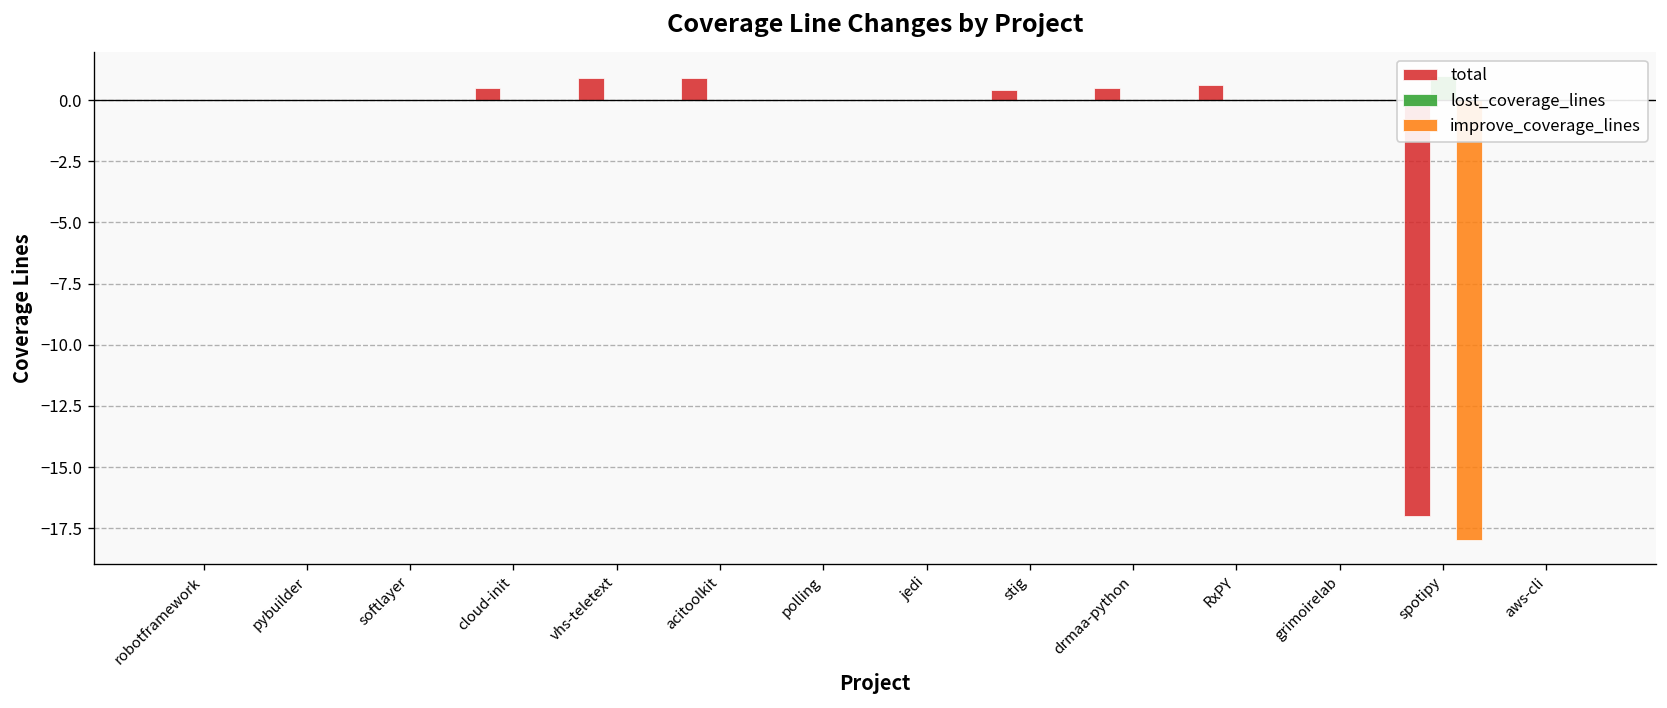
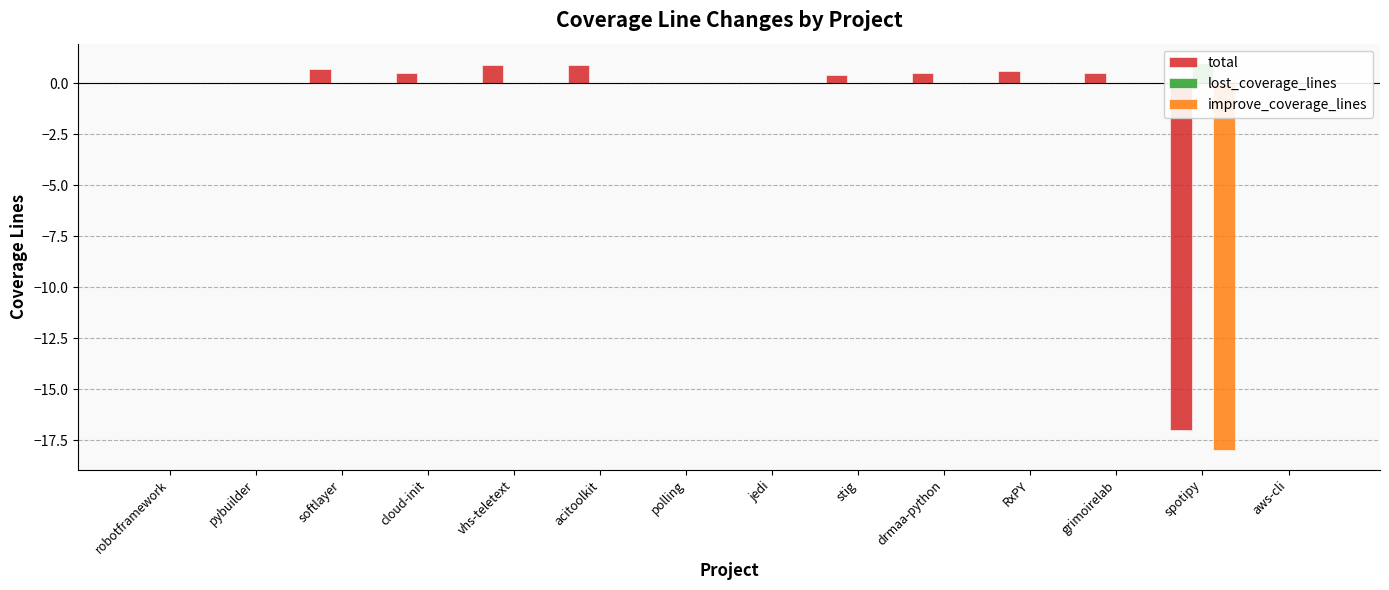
total, softlayer: 0.0 -> 0.7
total, grimoirelab: 0.0 -> 0.5
